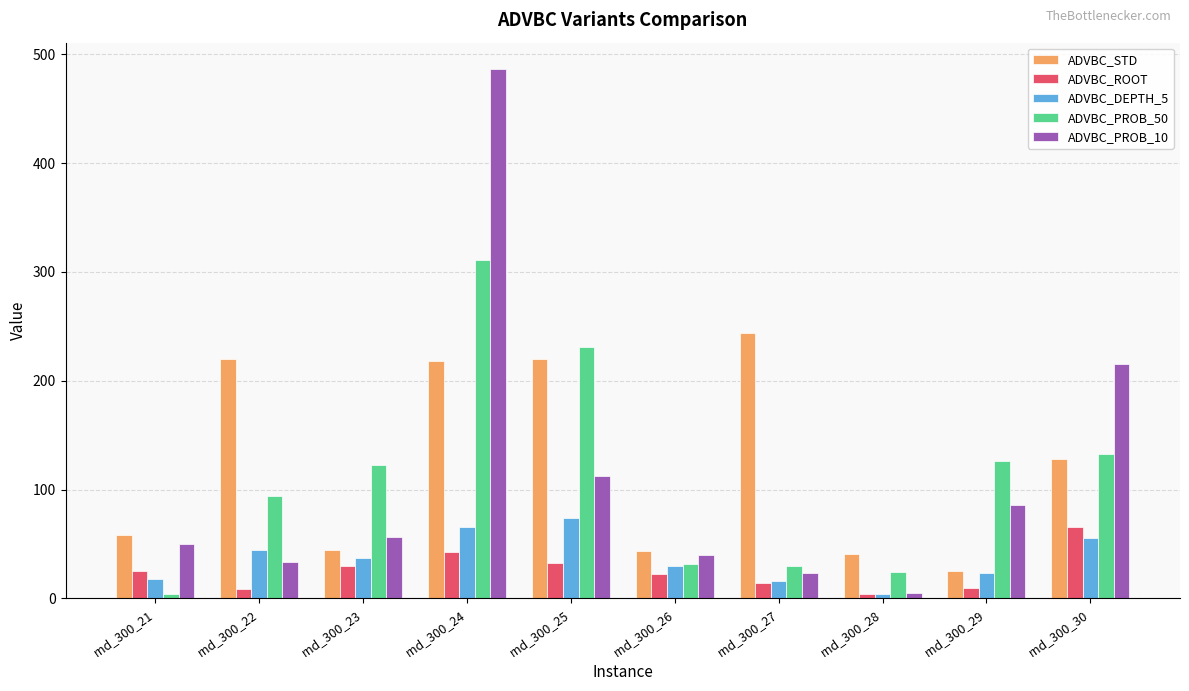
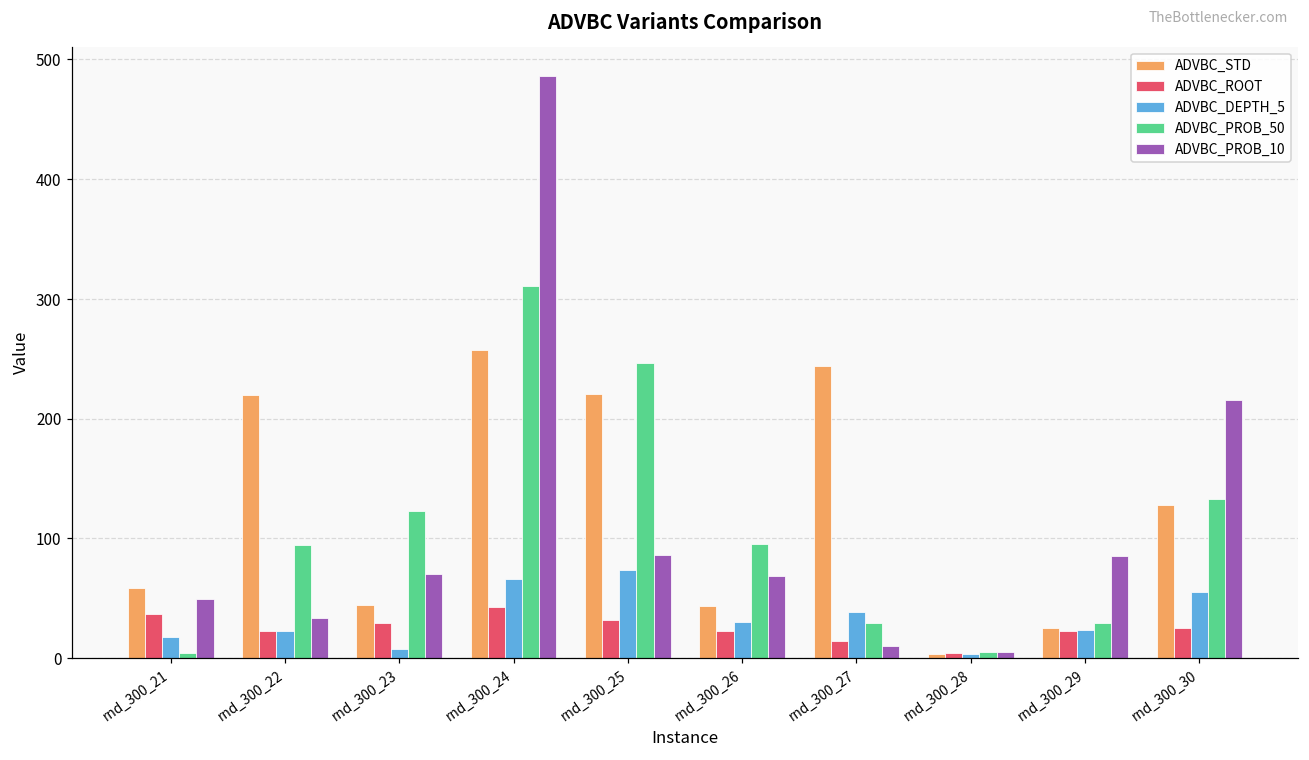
ADVBC_ROOT, rnd_300_21: 25 -> 37
ADVBC_ROOT, rnd_300_22: 8 -> 23
ADVBC_DEPTH_5, rnd_300_22: 44 -> 23
ADVBC_DEPTH_5, rnd_300_23: 37 -> 8
ADVBC_PROB_10, rnd_300_23: 56 -> 70
ADVBC_STD, rnd_300_24: 218 -> 257
ADVBC_PROB_50, rnd_300_25: 231 -> 247
ADVBC_PROB_10, rnd_300_25: 112 -> 87
ADVBC_PROB_50, rnd_300_26: 32 -> 95
ADVBC_PROB_10, rnd_300_26: 40 -> 69
ADVBC_DEPTH_5, rnd_300_27: 16 -> 39
ADVBC_PROB_10, rnd_300_27: 24 -> 10
ADVBC_STD, rnd_300_28: 41 -> 4
ADVBC_PROB_50, rnd_300_28: 24 -> 5
ADVBC_ROOT, rnd_300_29: 9 -> 23
ADVBC_PROB_50, rnd_300_29: 126 -> 30
ADVBC_ROOT, rnd_300_30: 65 -> 25
